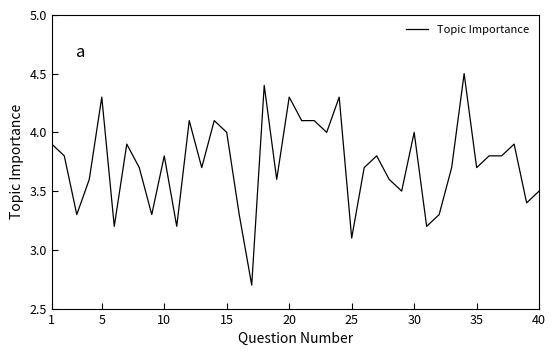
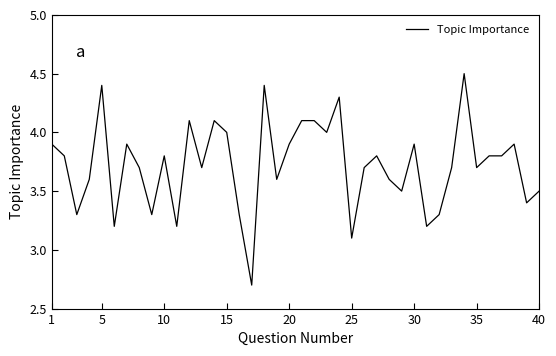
5: 4.3 -> 4.4
20: 4.3 -> 3.9
30: 4.0 -> 3.9
